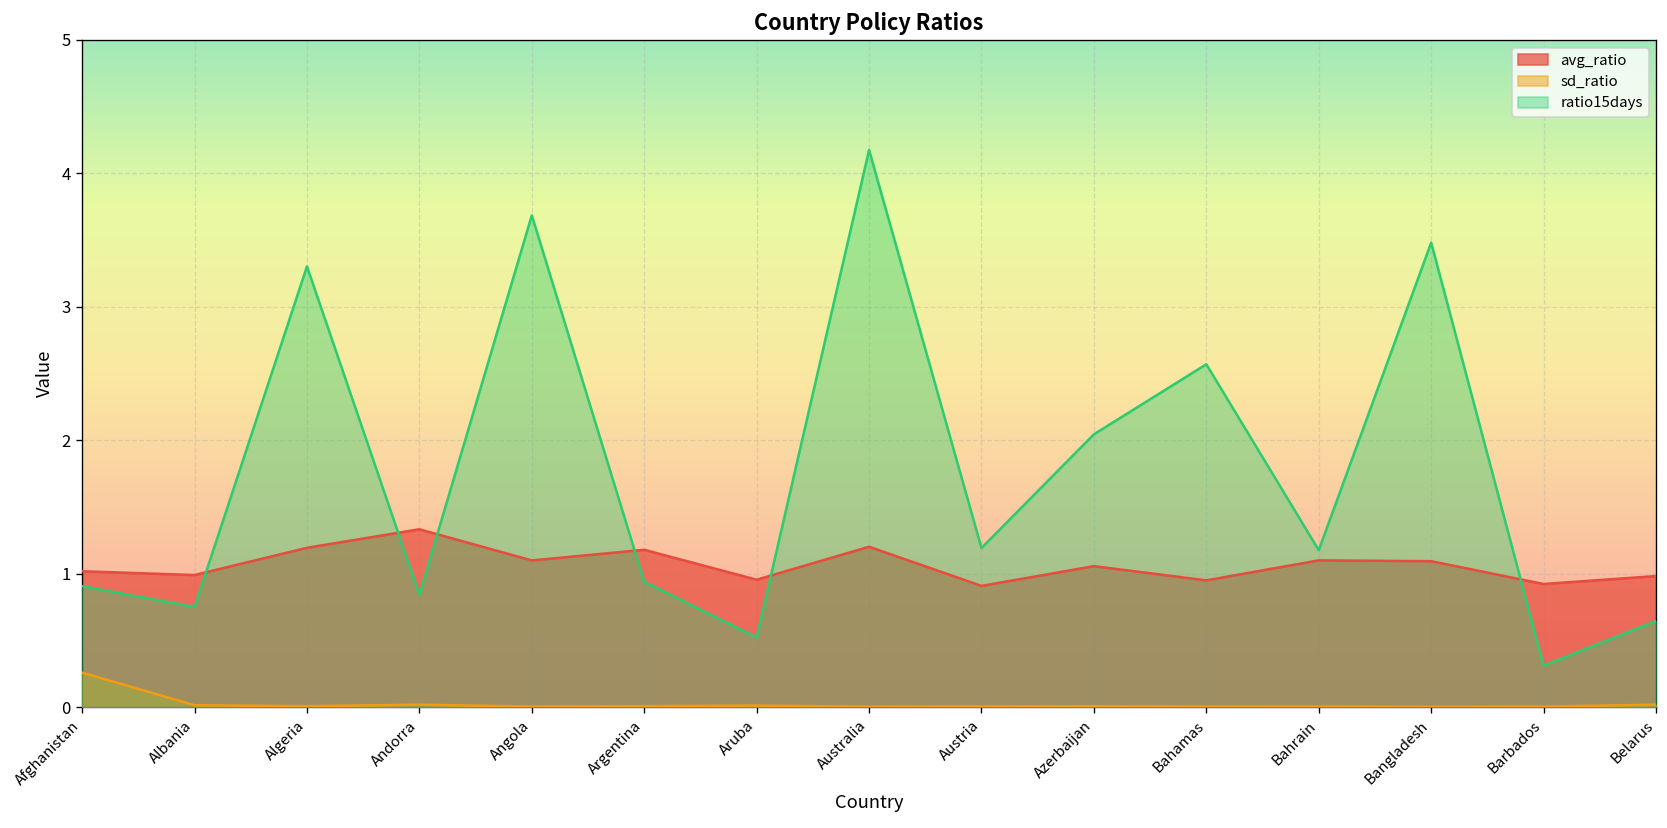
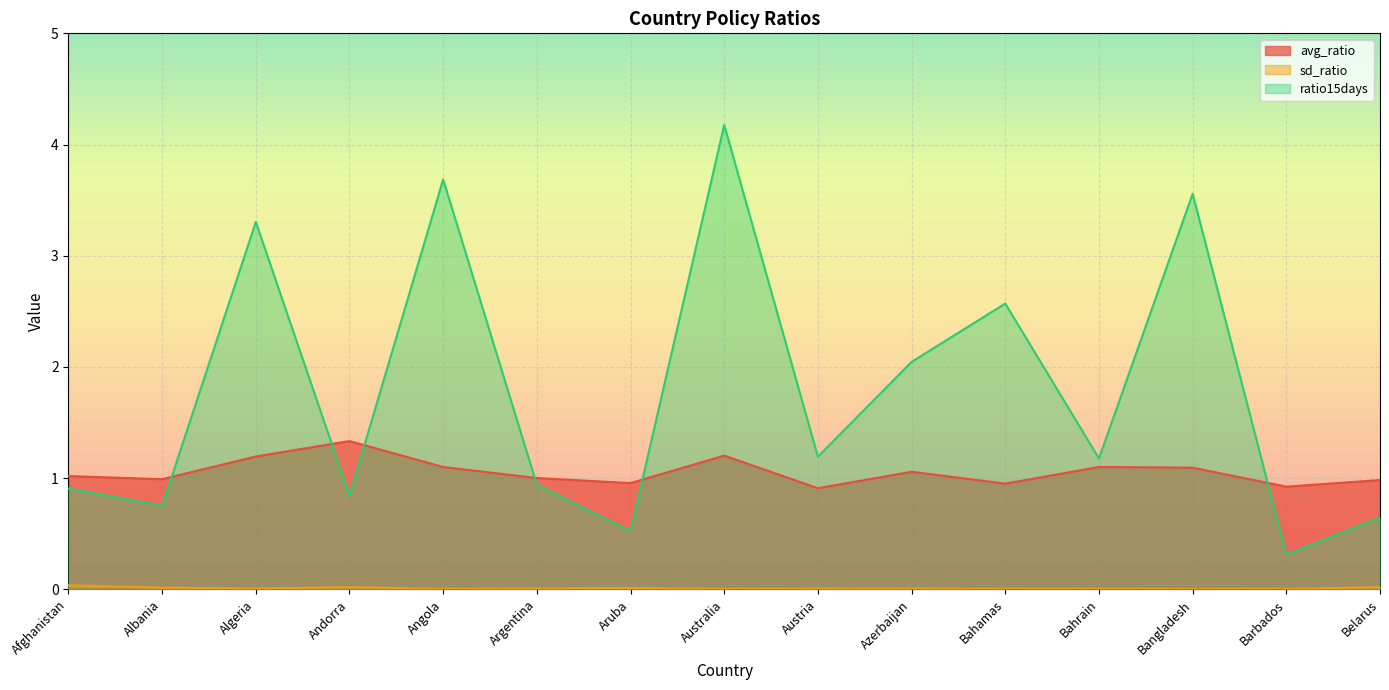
sd_ratio, Afghanistan: 0.26 -> 0.04
avg_ratio, Argentina: 1.18 -> 1.00
ratio15days, Bangladesh: 3.48 -> 3.56
